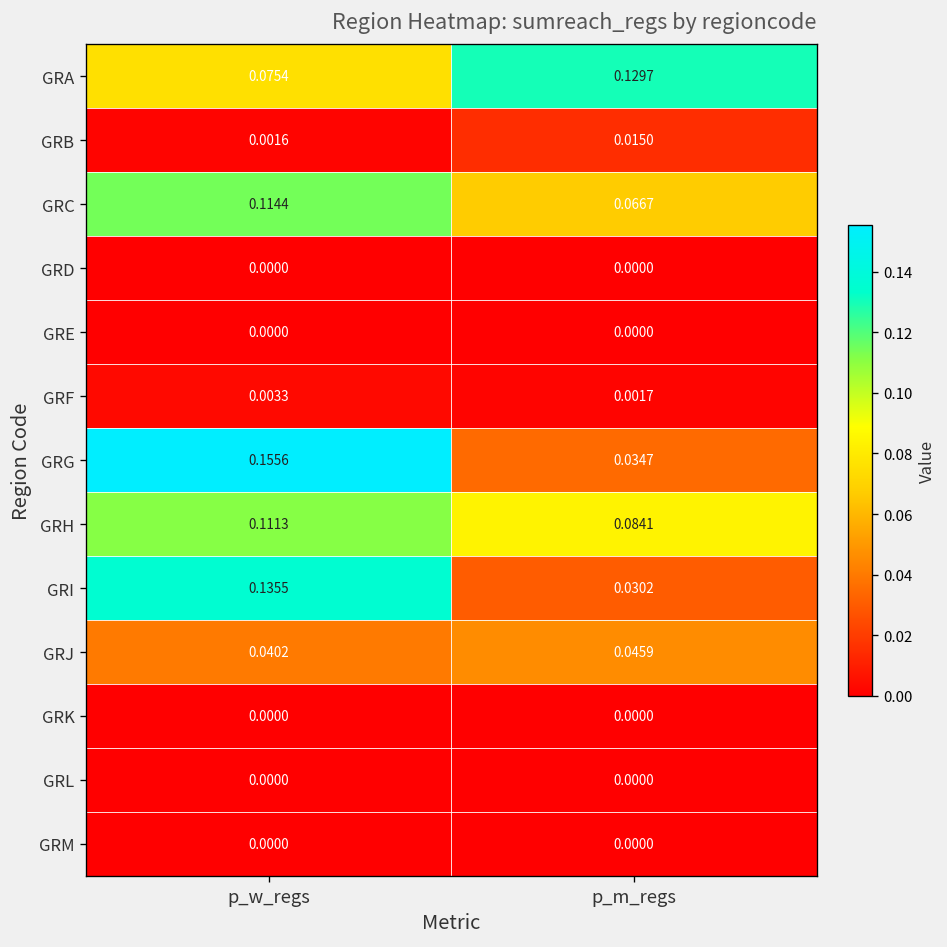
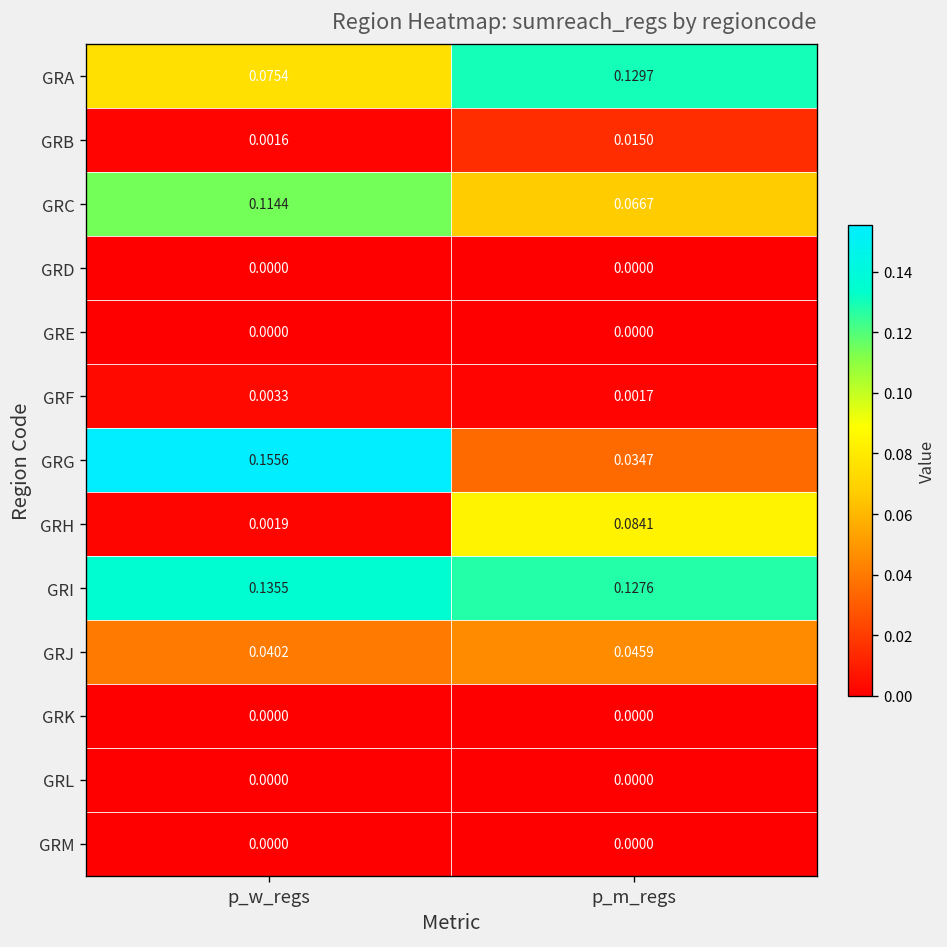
GRH, p_w_regs: 0.1113 -> 0.0019
GRI, p_m_regs: 0.0302 -> 0.1276
